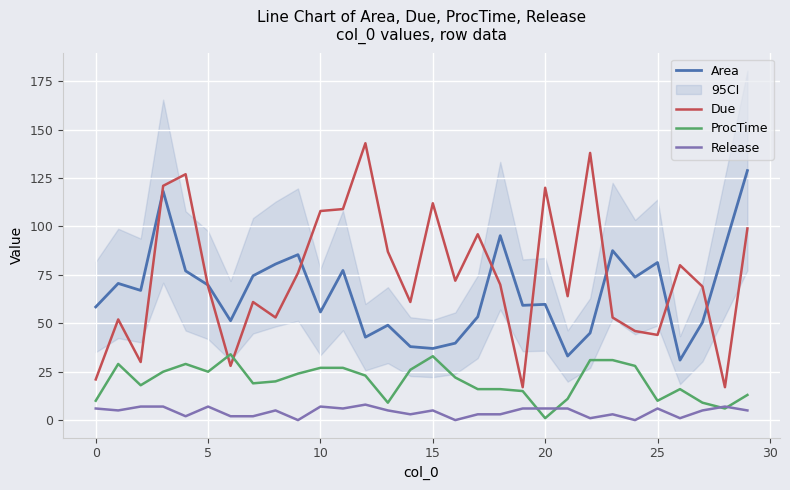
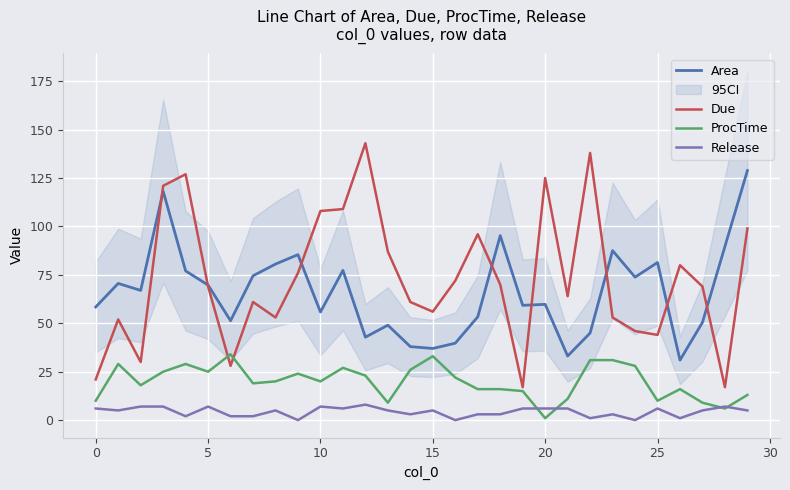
ProcTime, 10: 27 -> 20
Due, 15: 112 -> 56
Due, 20: 120 -> 125
